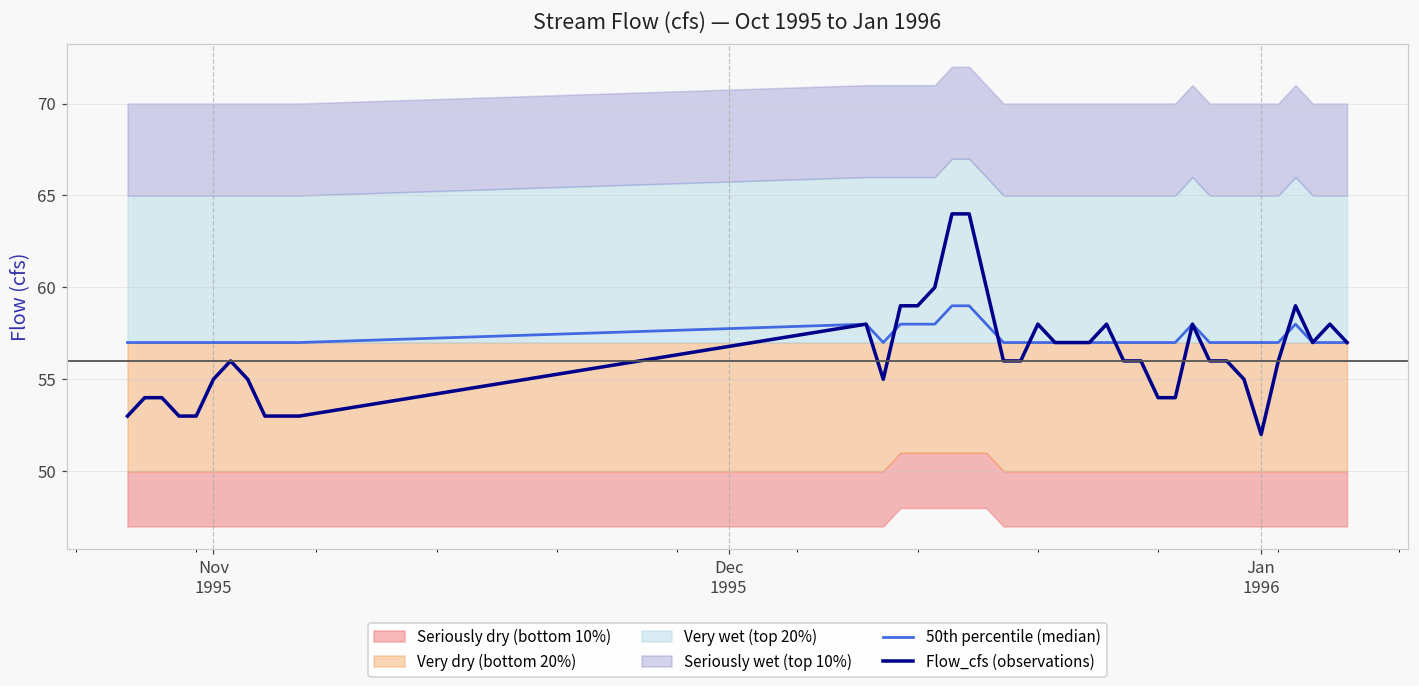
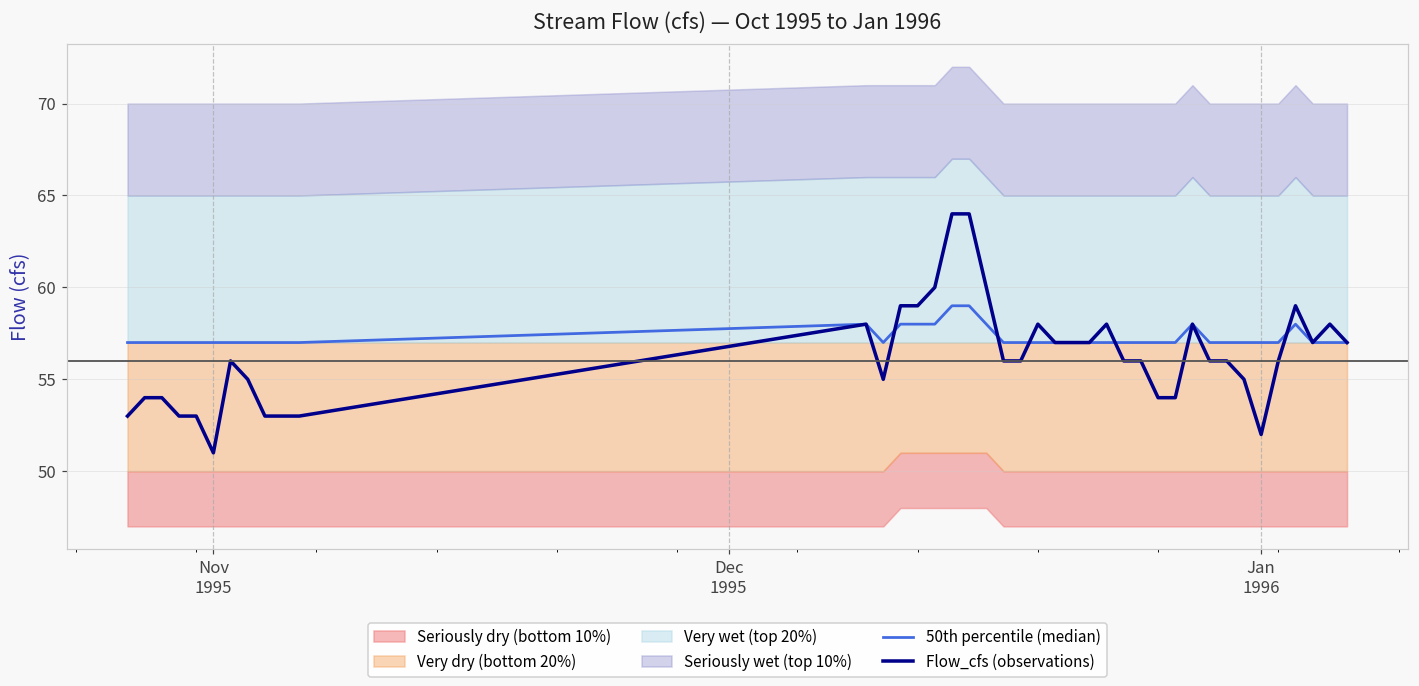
Flow_cfs (observations), Nov 1995: 55 -> 51
